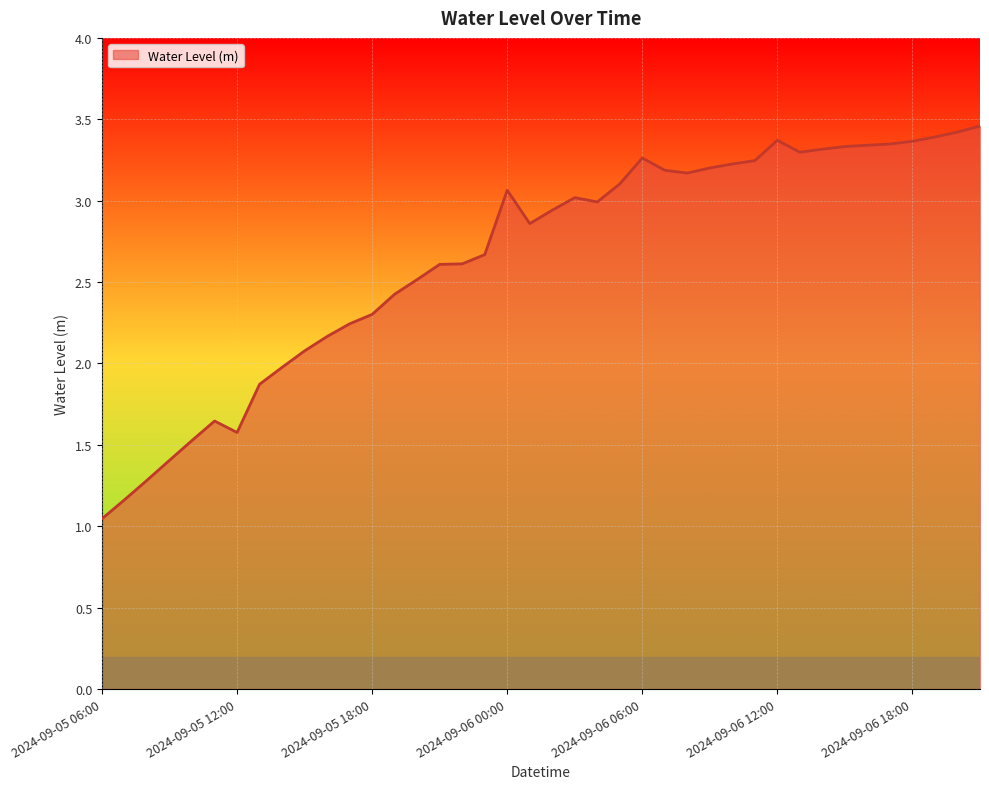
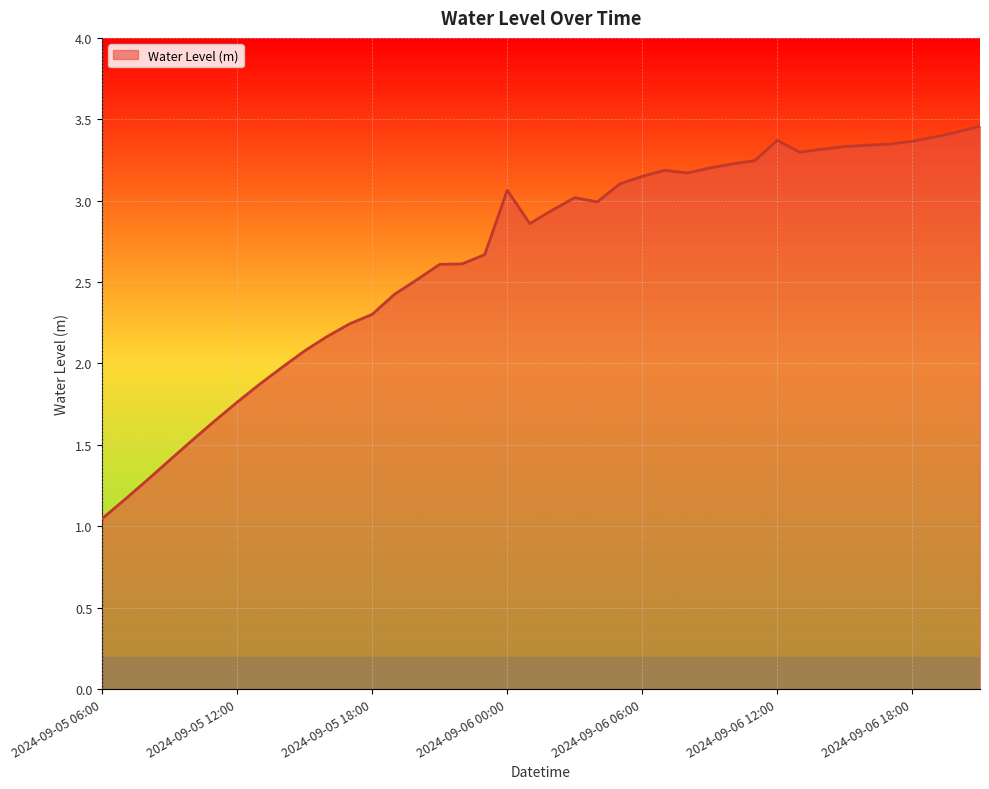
2024-09-05 12:00: 1.58 -> 1.76
2024-09-06 06:00: 3.26 -> 3.15
